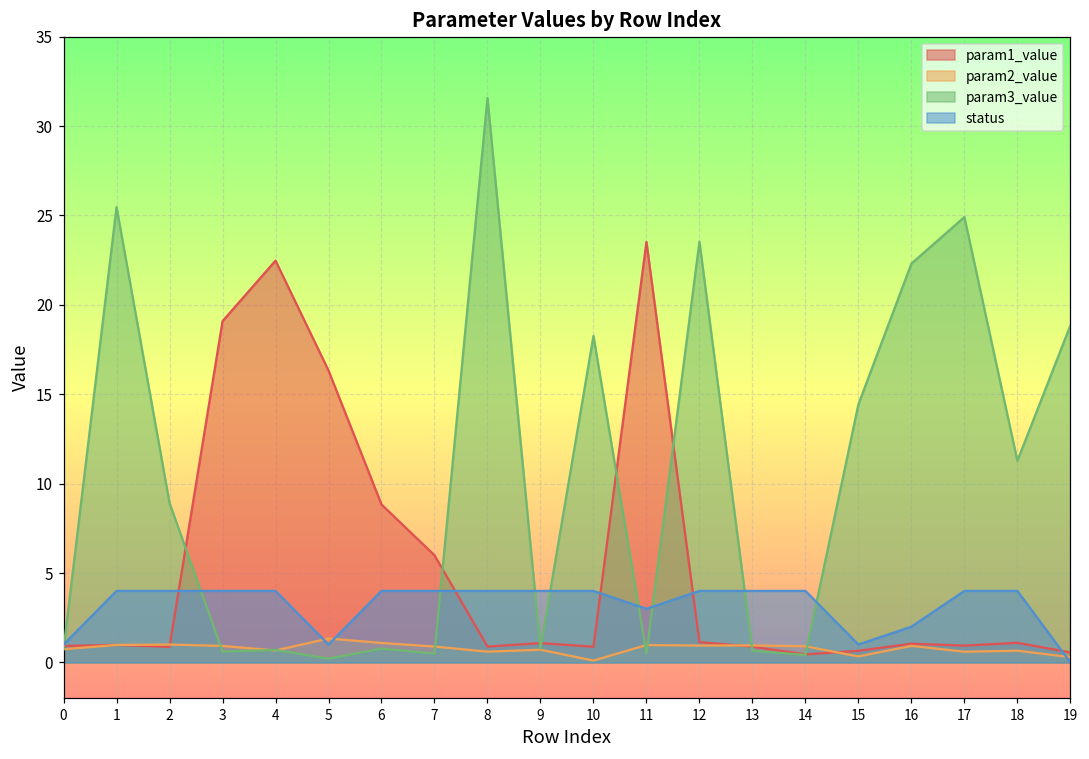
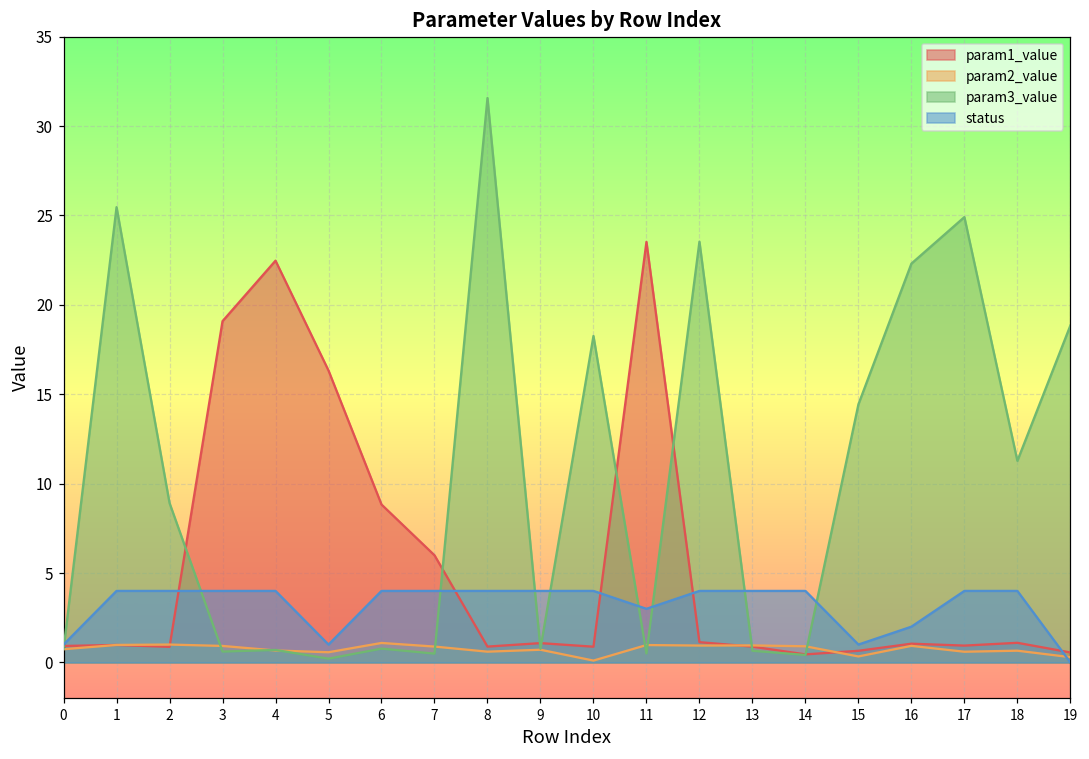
param2_value, 5: 1.3 -> 0.6
